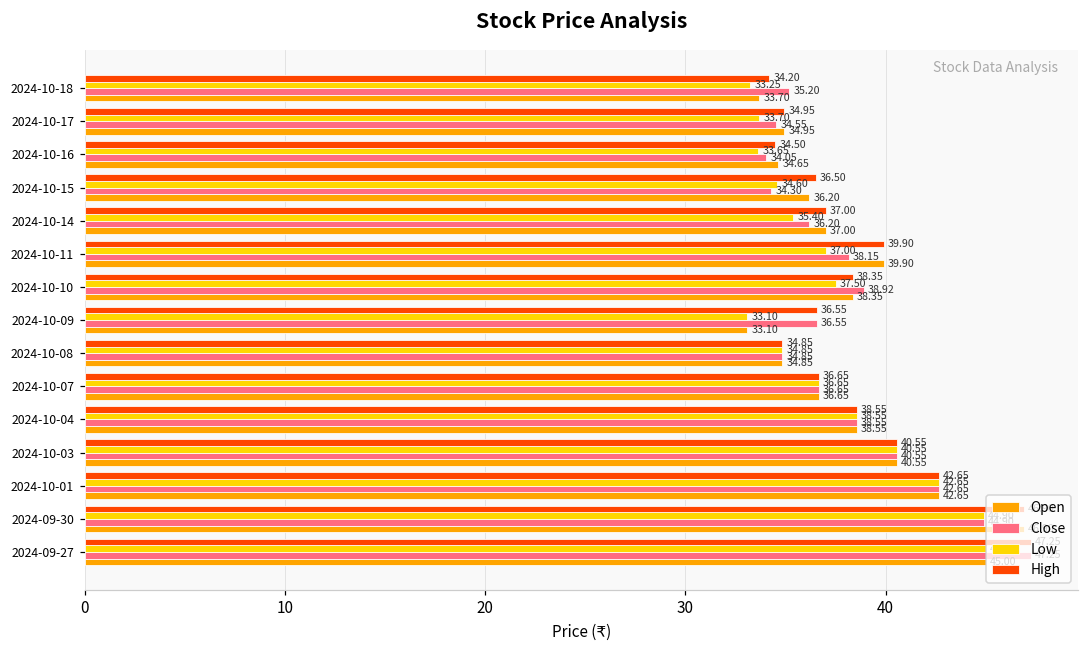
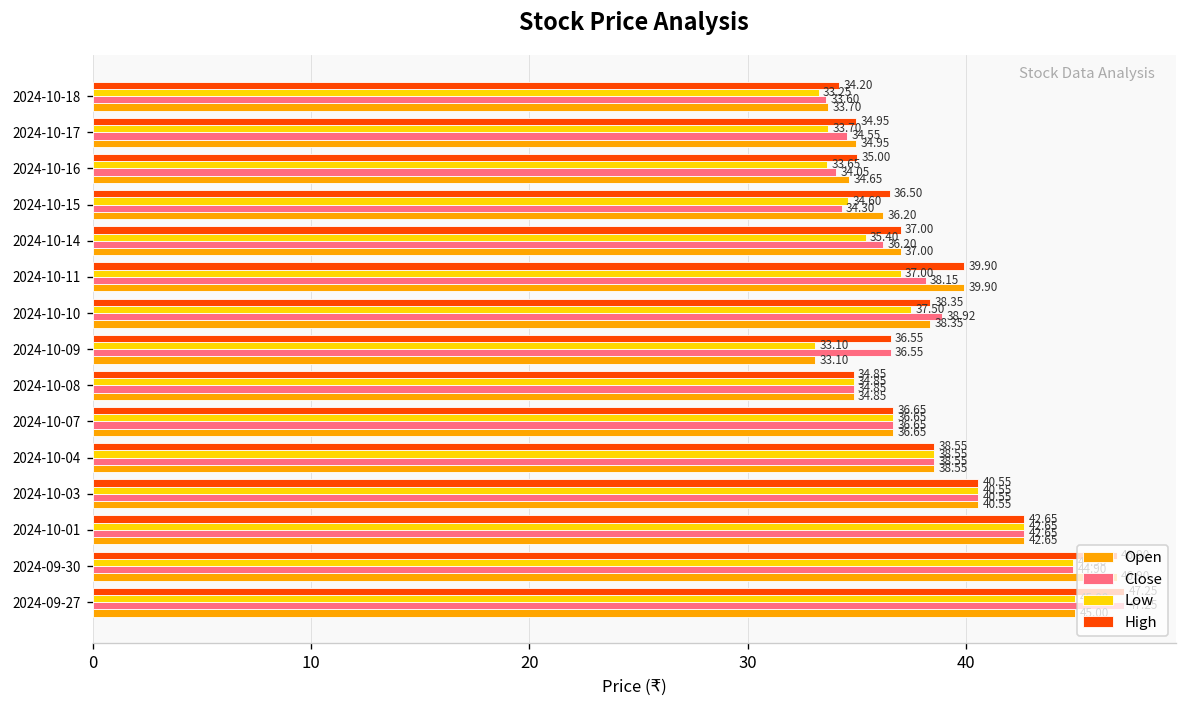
Close, 2024-10-18: 35.20 -> 33.60
High, 2024-10-16: 34.50 -> 35.00
